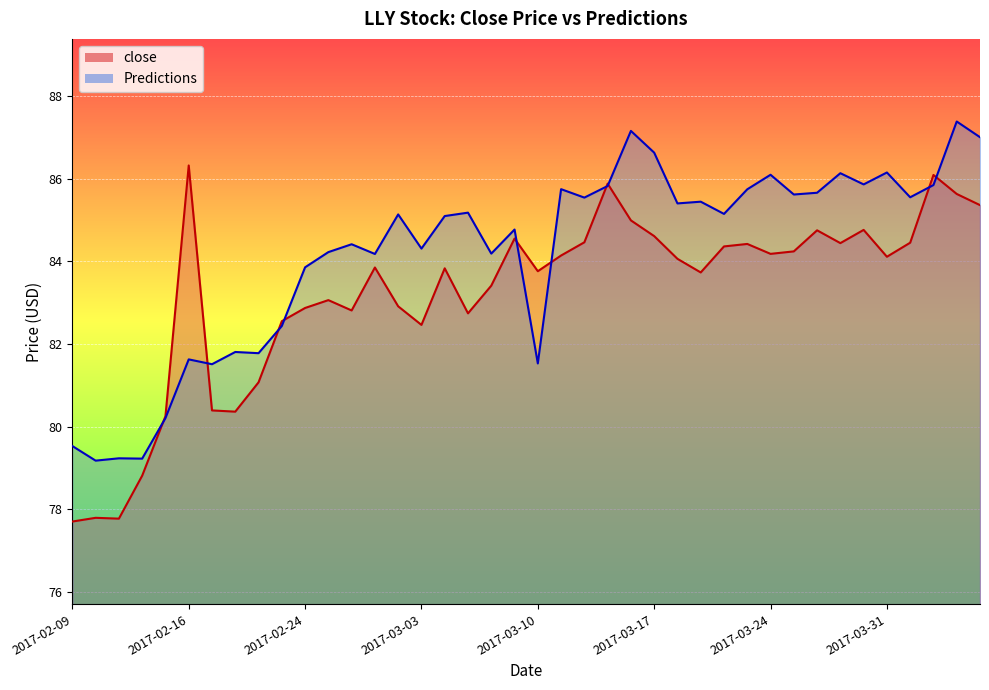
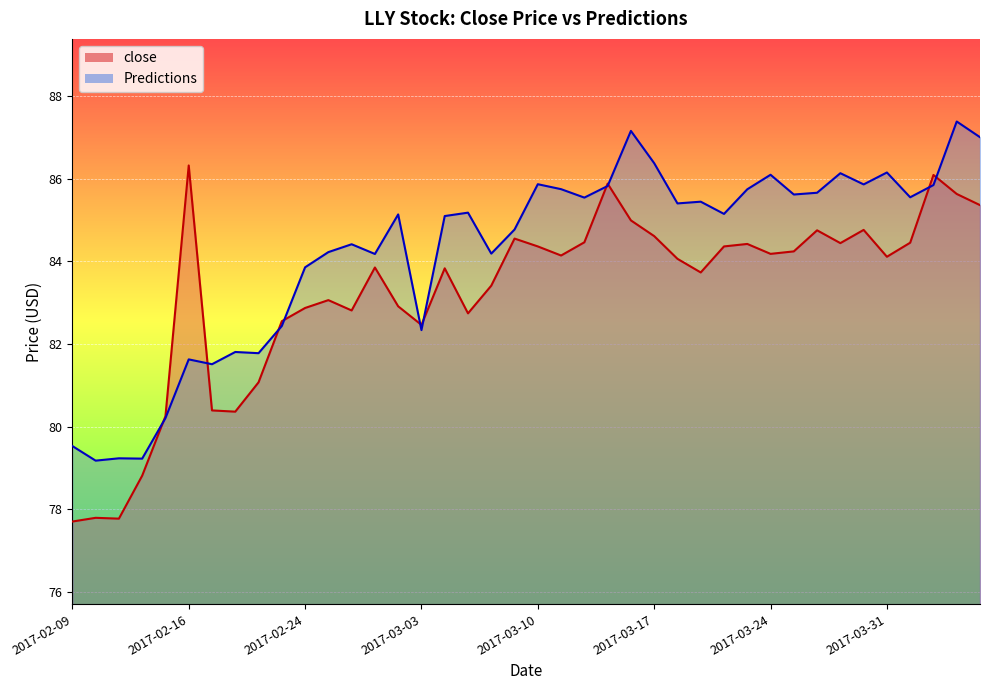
Predictions, 2017-03-03: 84.3 -> 82.3
close, 2017-03-10: 83.8 -> 84.4
Predictions, 2017-03-10: 81.5 -> 85.9
Predictions, 2017-03-17: 86.6 -> 86.4
